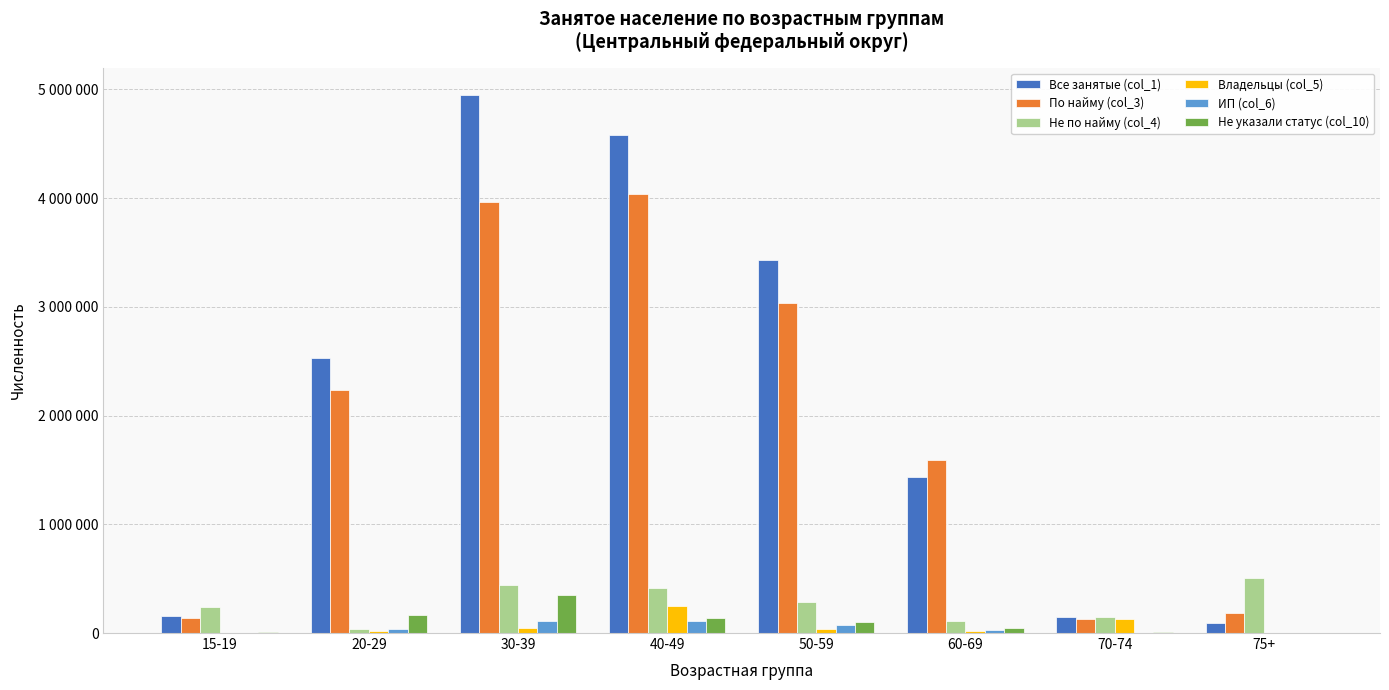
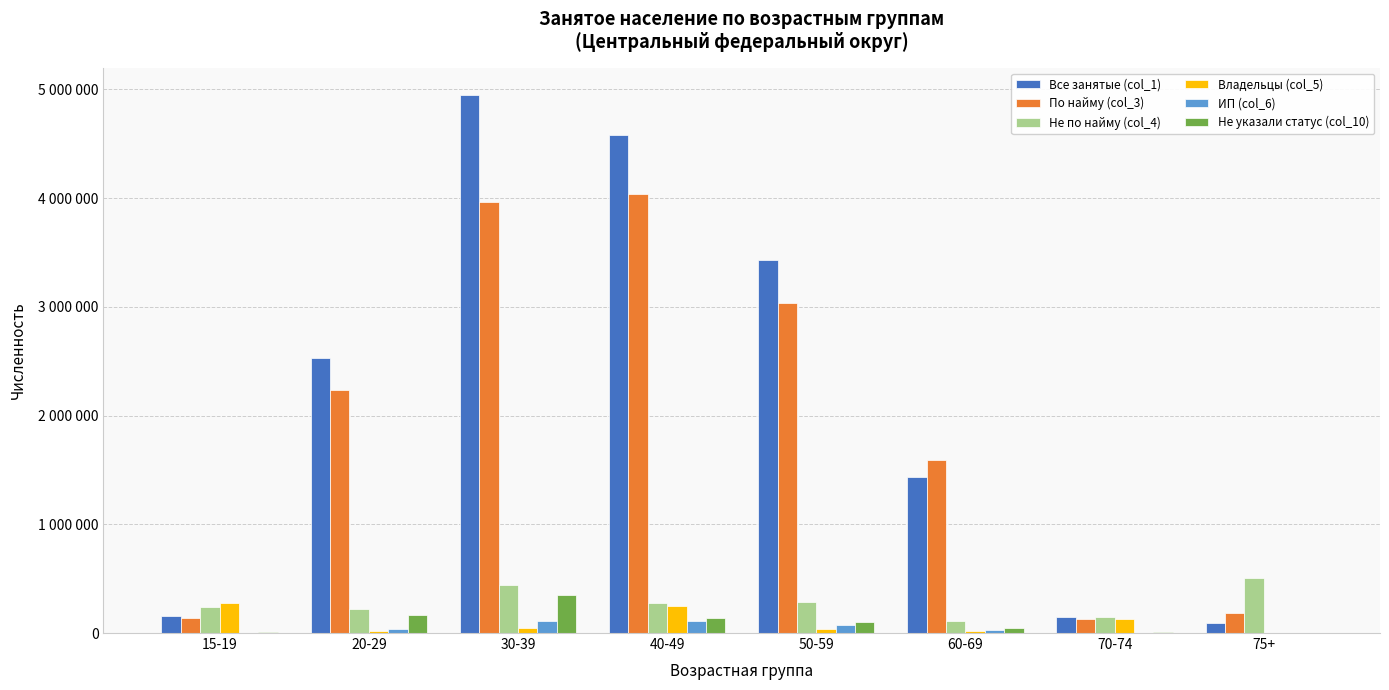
Владельцы (col_5), 15-19: 0 -> 270000
Не по найму (col_4), 20-29: 40000 -> 220000
Не по найму (col_4), 40-49: 420000 -> 280000
